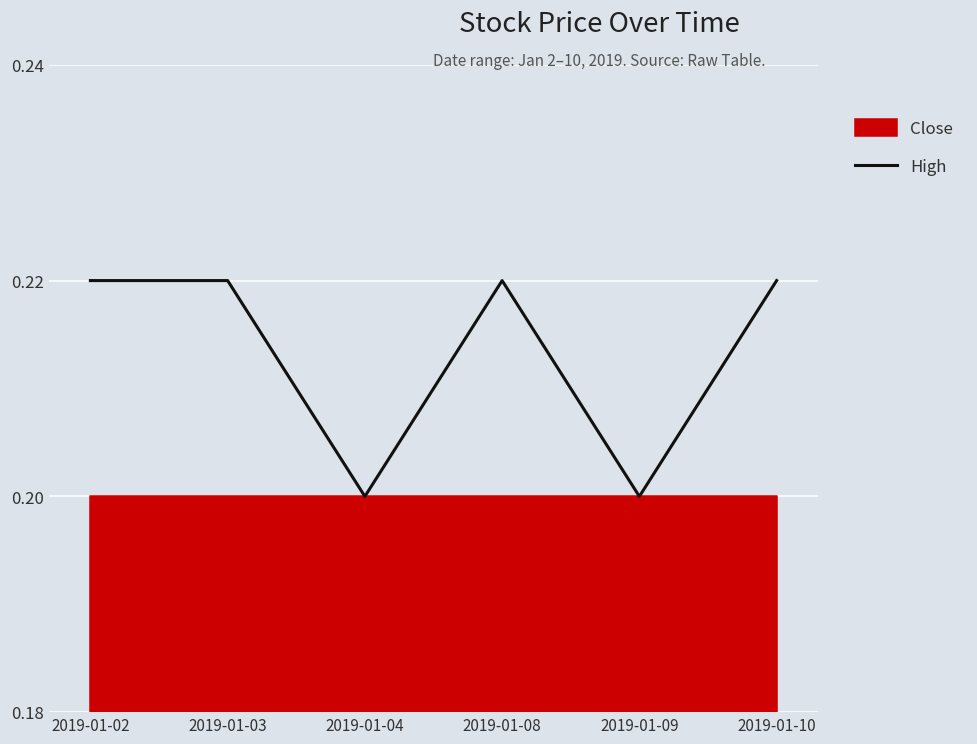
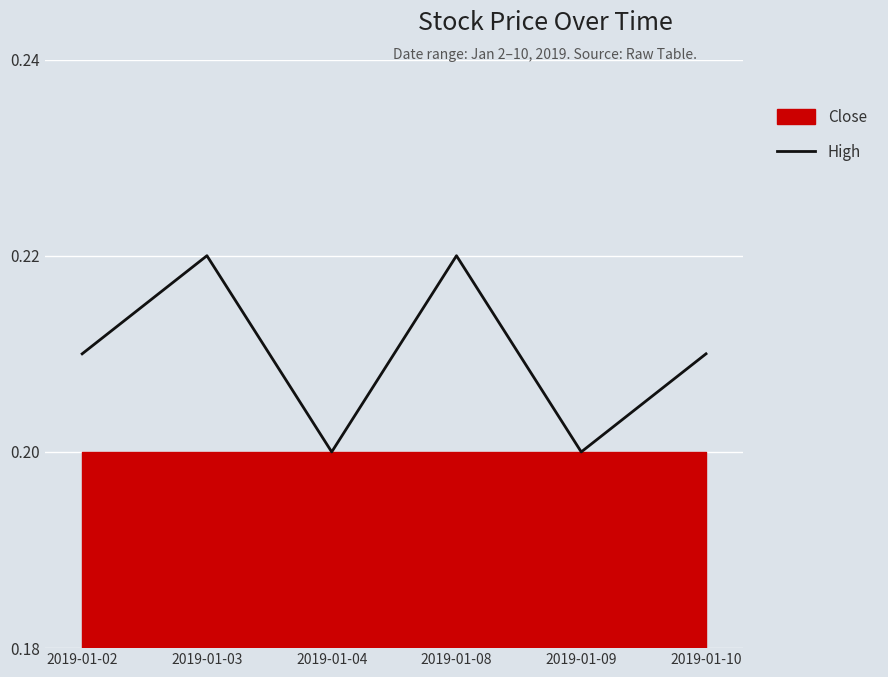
High, 2019-01-02: 0.22 -> 0.21
High, 2019-01-10: 0.22 -> 0.21
